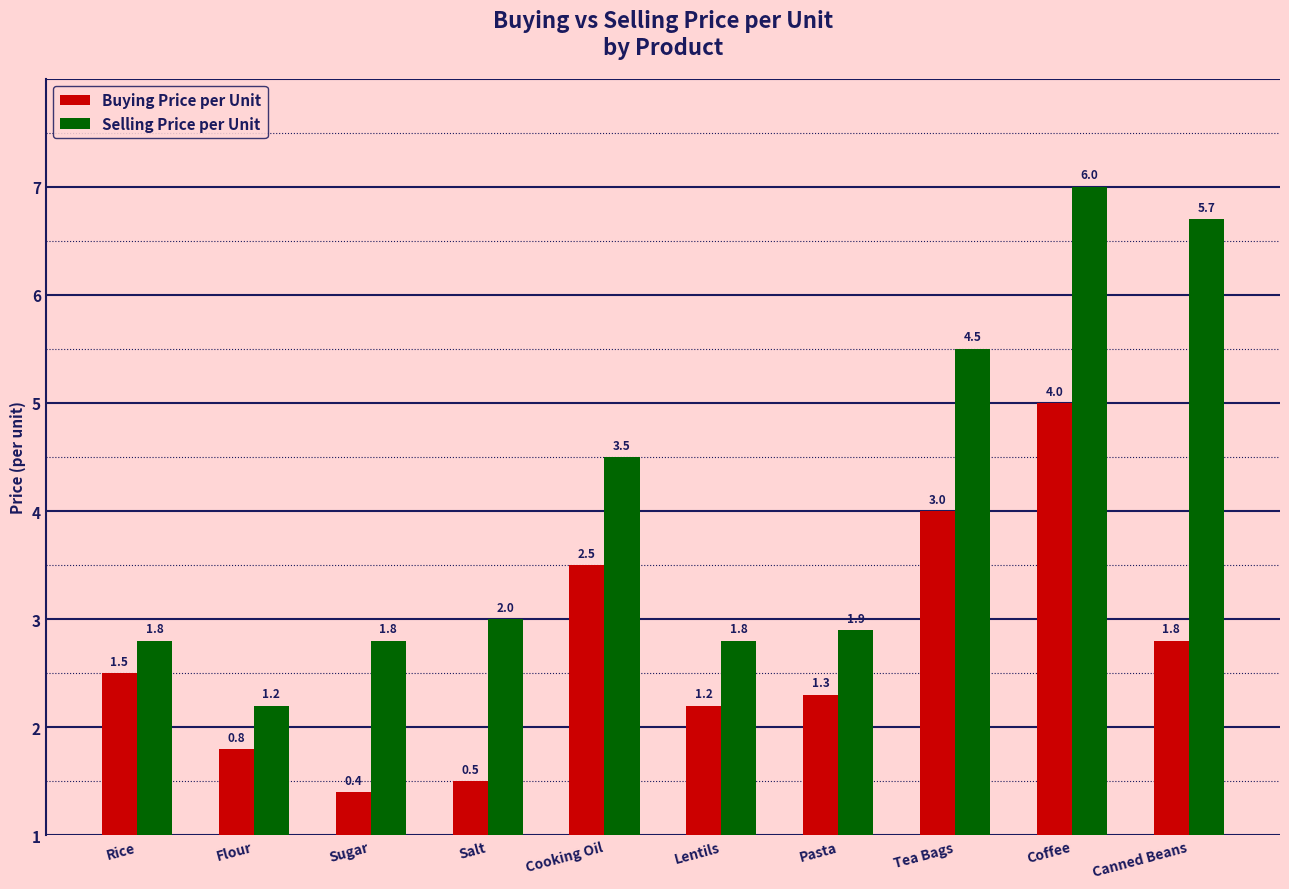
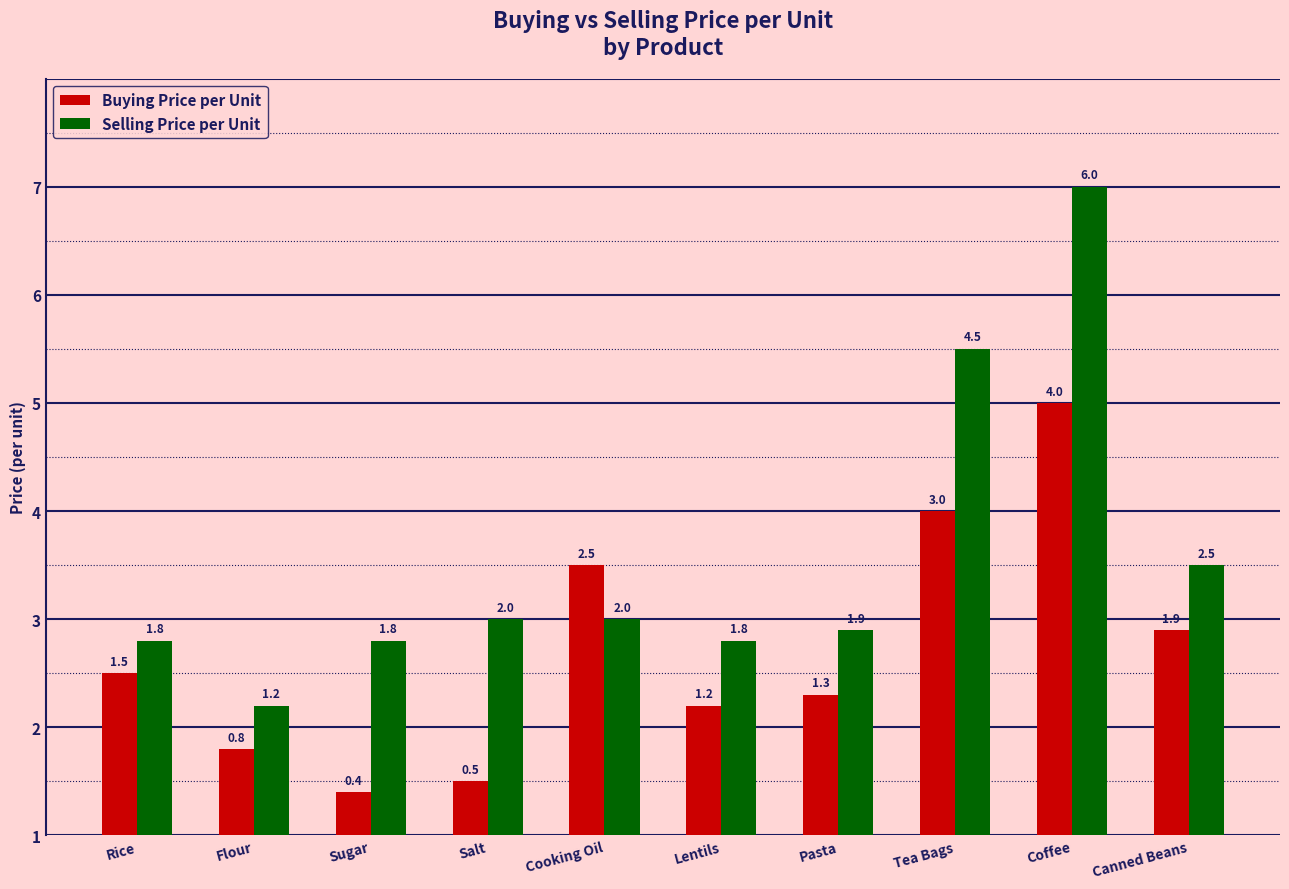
Selling Price per Unit, Cooking Oil: 3.5 -> 2.0
Buying Price per Unit, Canned Beans: 1.8 -> 1.9
Selling Price per Unit, Canned Beans: 5.7 -> 2.5
